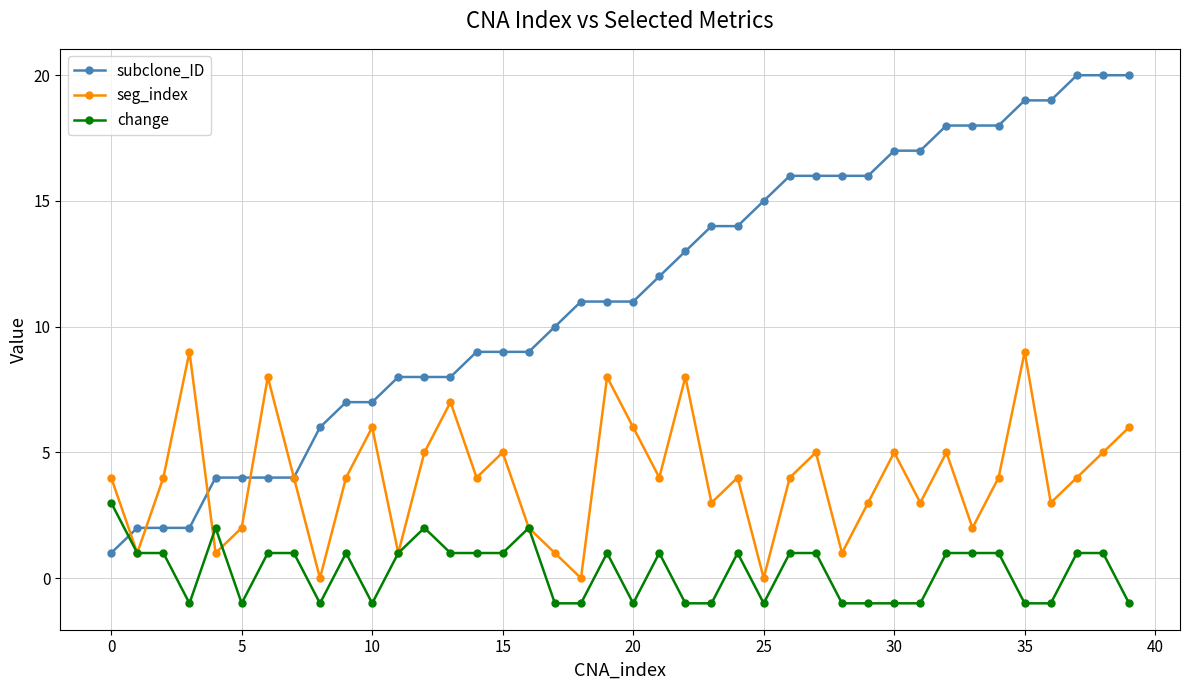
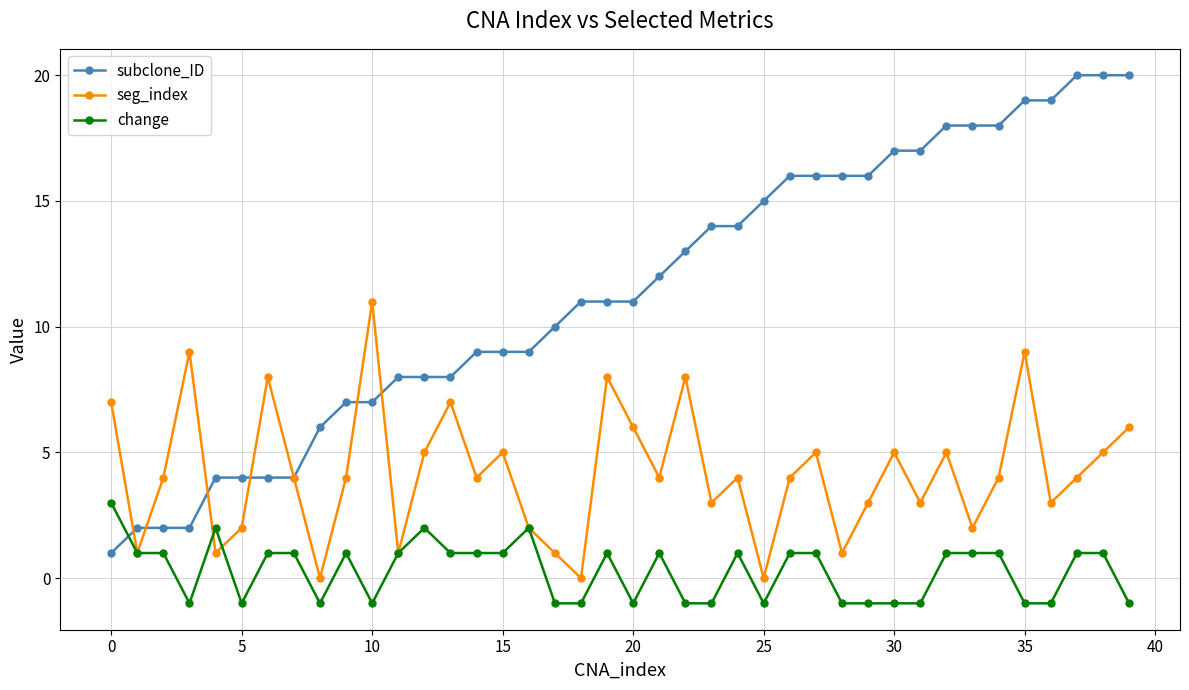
seg_index, 0: 4 -> 7
seg_index, 10: 6 -> 11
